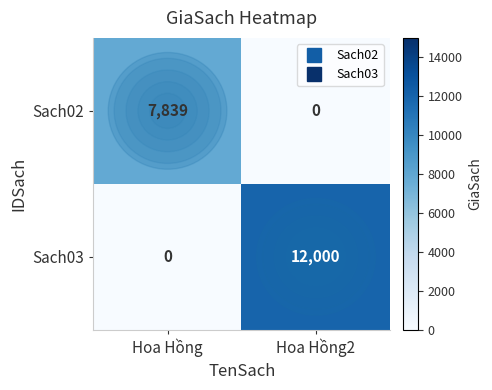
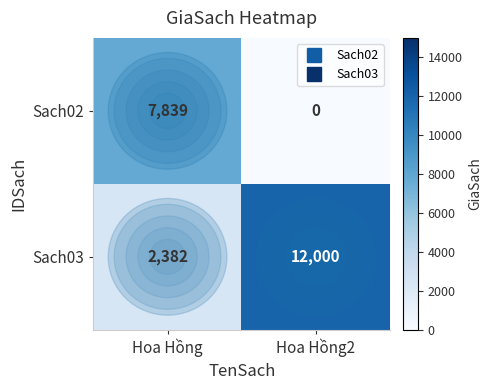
Sach03, Hoa Hồng: 0 -> 2,382
